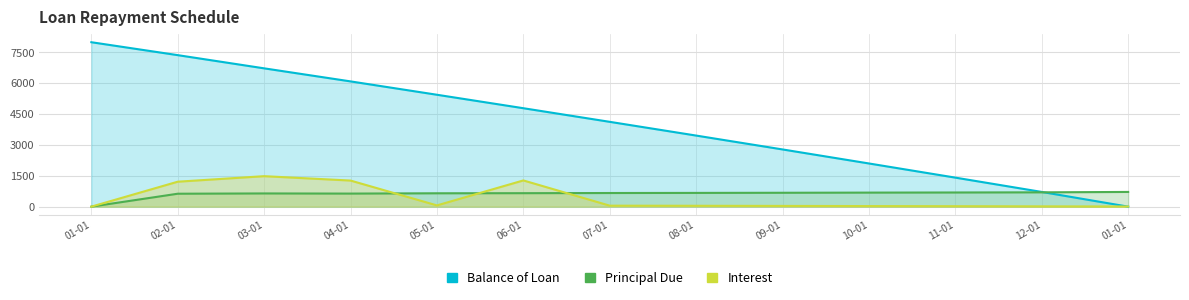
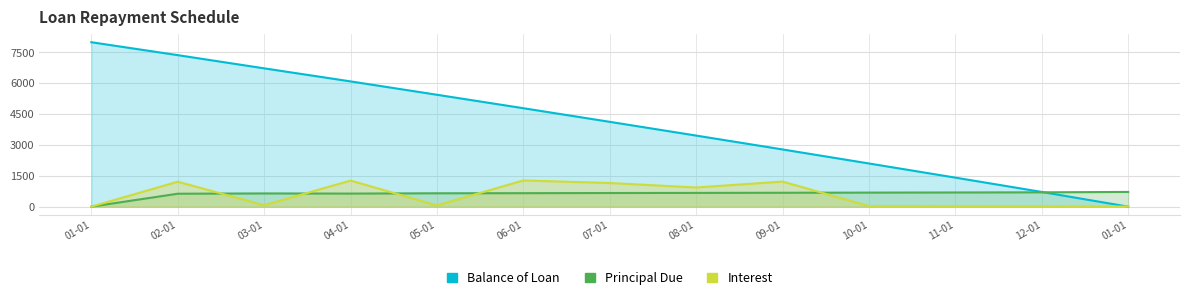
Interest, 03-01: 1500 -> 100
Interest, 07-01: 0 -> 1200
Interest, 08-01: 0 -> 900
Interest, 09-01: 0 -> 1200
